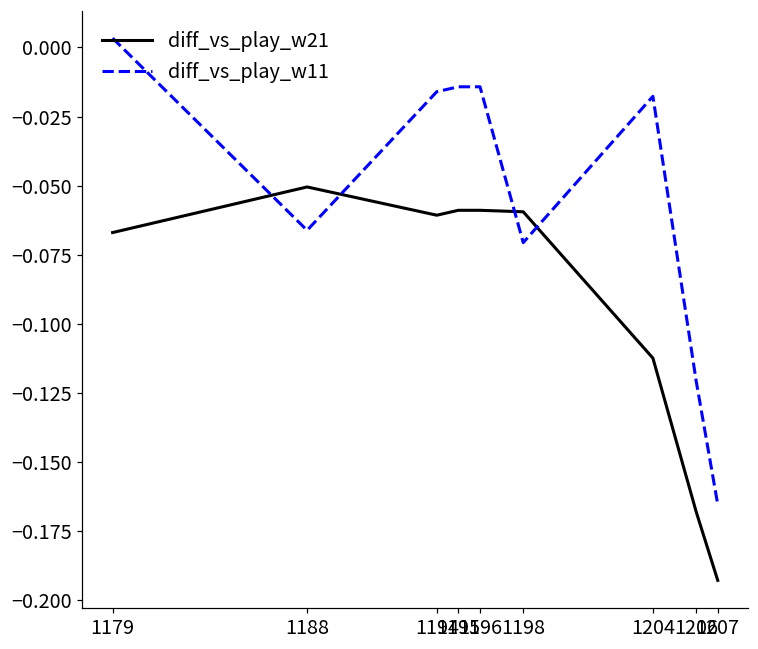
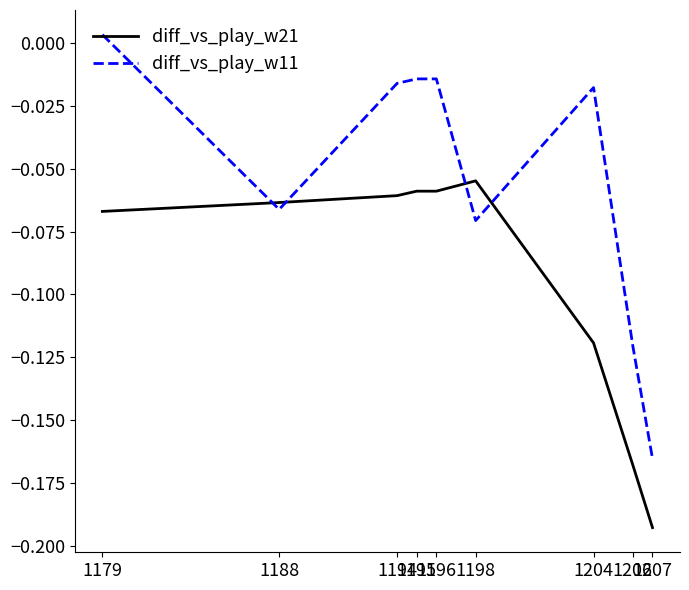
diff_vs_play_w21, 1188: -0.050 -> -0.063
diff_vs_play_w21, 1198: -0.059 -> -0.055
diff_vs_play_w21, 1204: -0.112 -> -0.119
